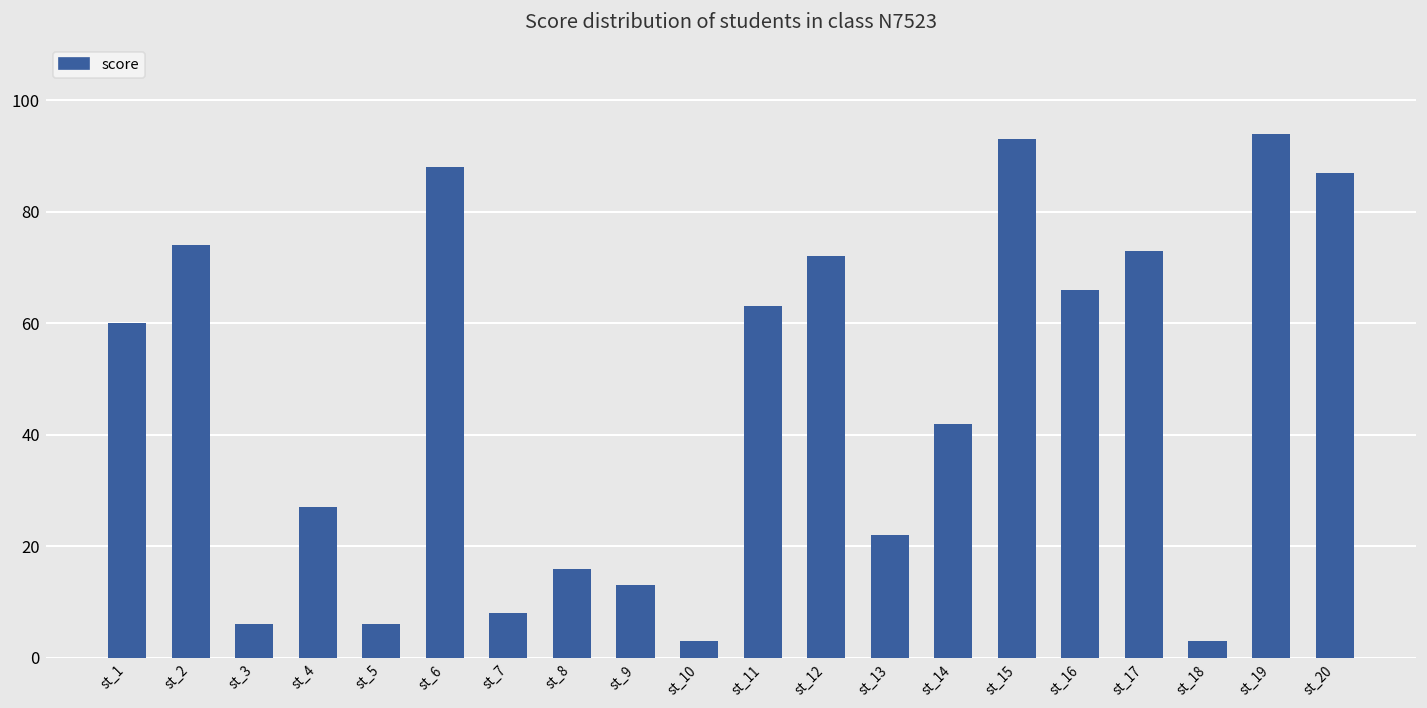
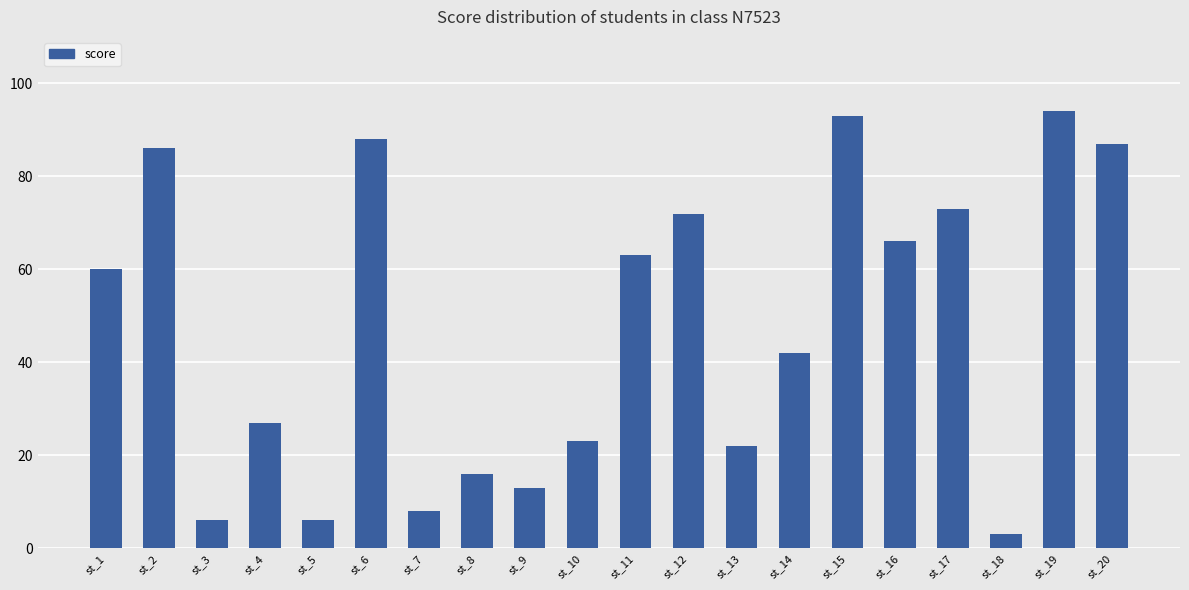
st_2: 74 -> 86
st_10: 3 -> 23
